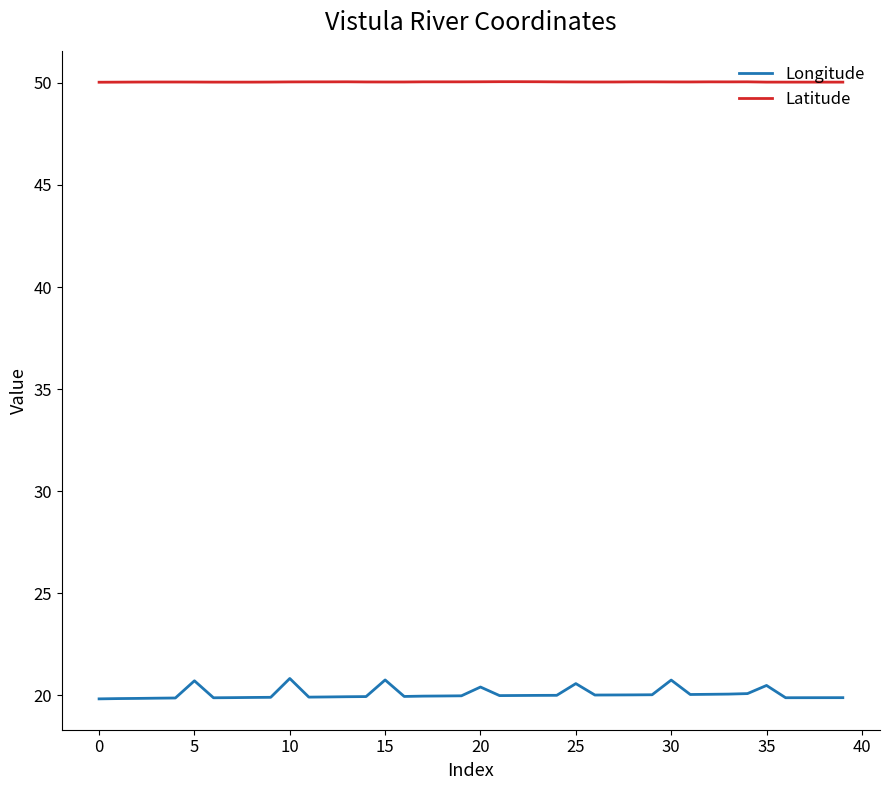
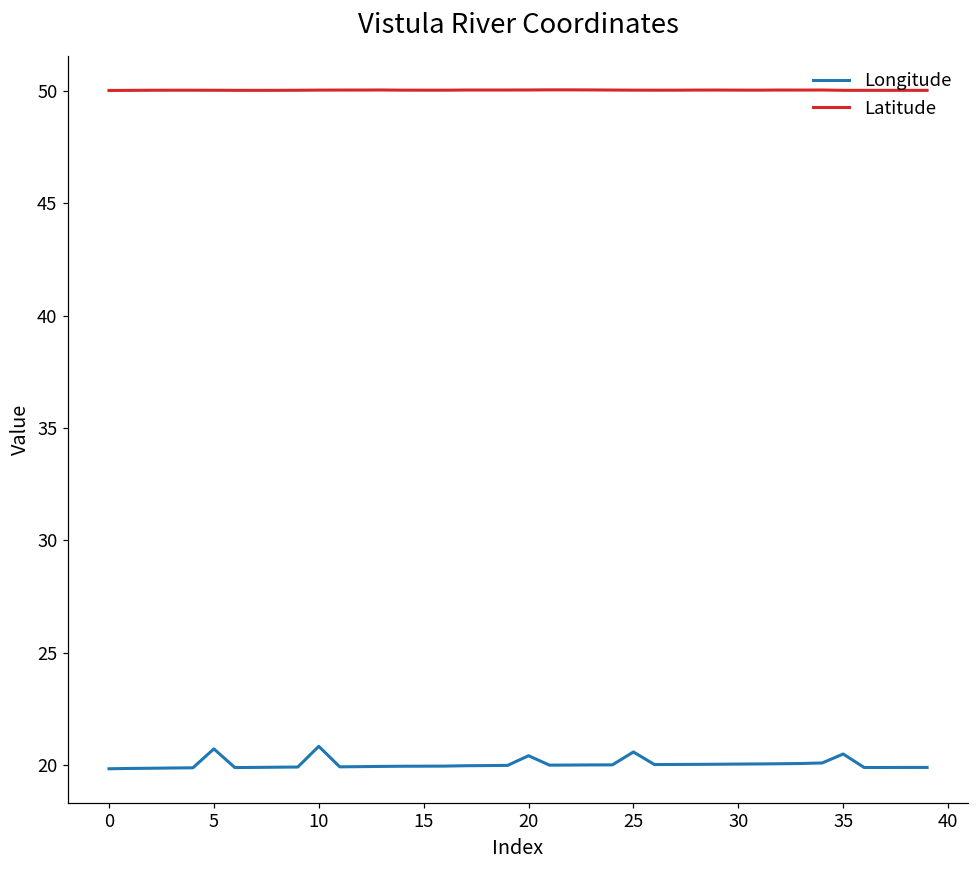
Longitude, 15: 20.8 -> 19.9
Longitude, 30: 20.7 -> 20.0
